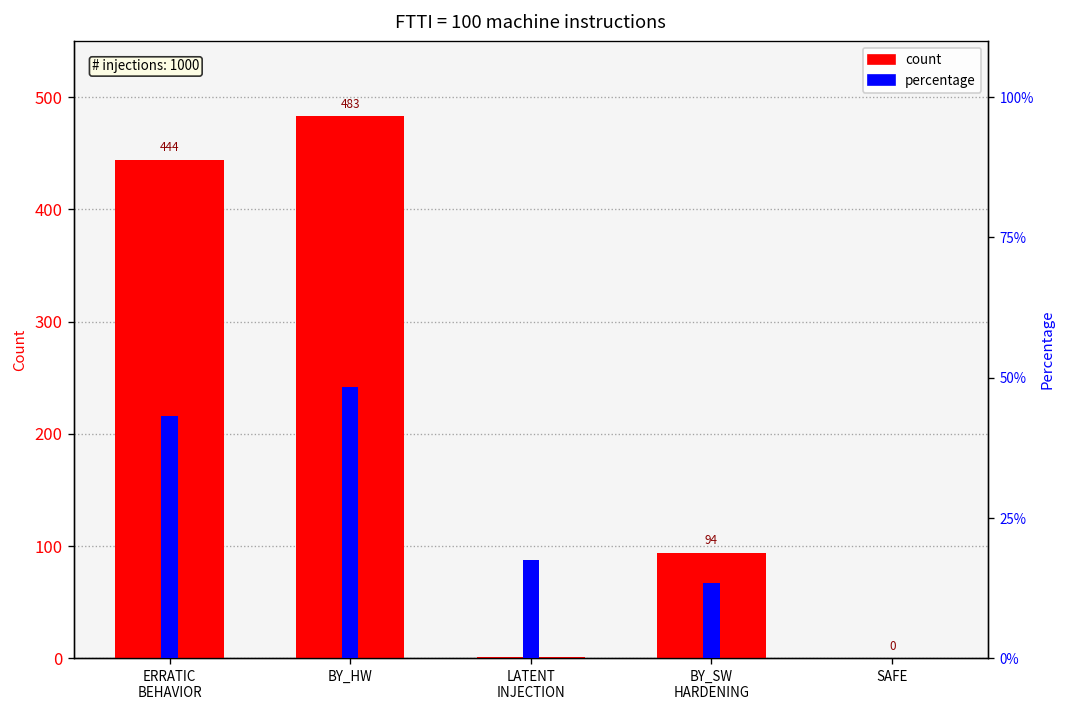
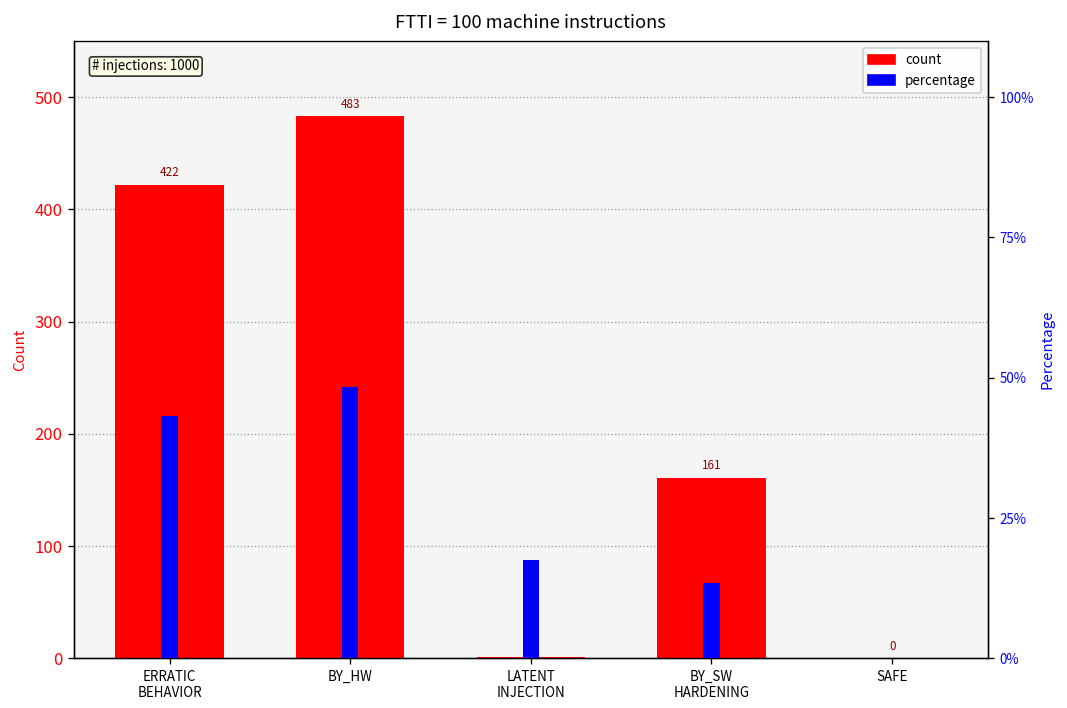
count, ERRATIC BEHAVIOR: 444 -> 422
count, BY_SW HARDENING: 94 -> 161
